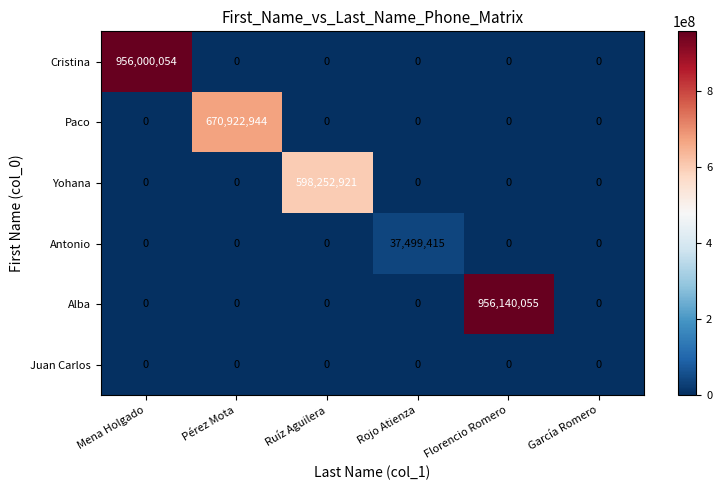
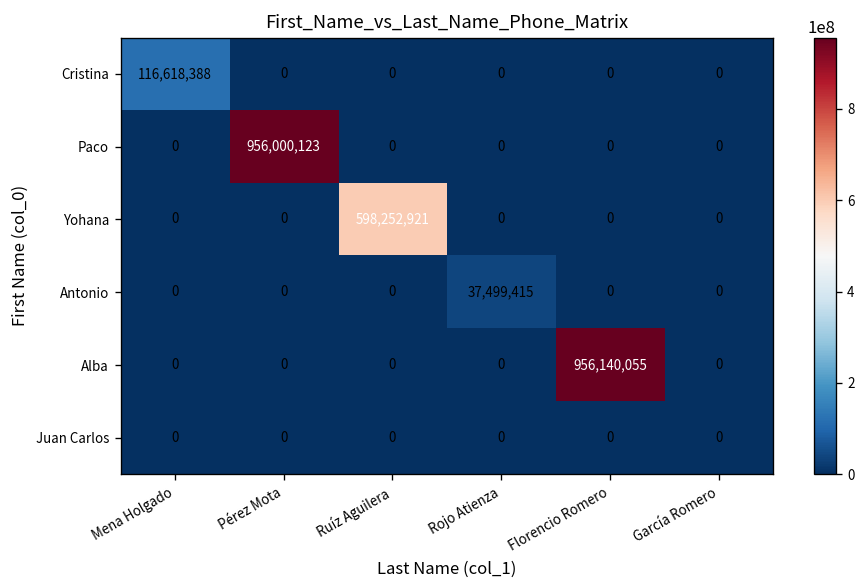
Cristina, Mena Holgado: 956,000,054 -> 116,618,388
Paco, Pérez Mota: 670,922,944 -> 956,000,123
